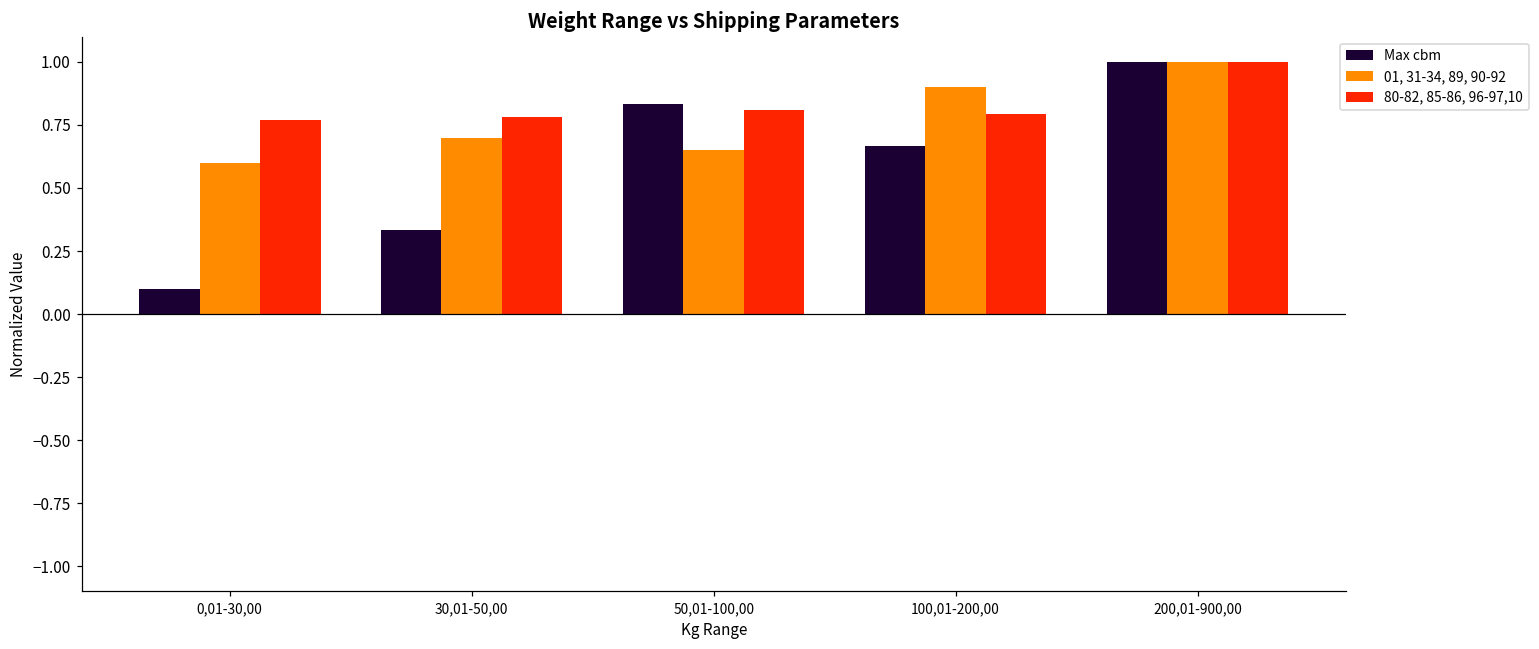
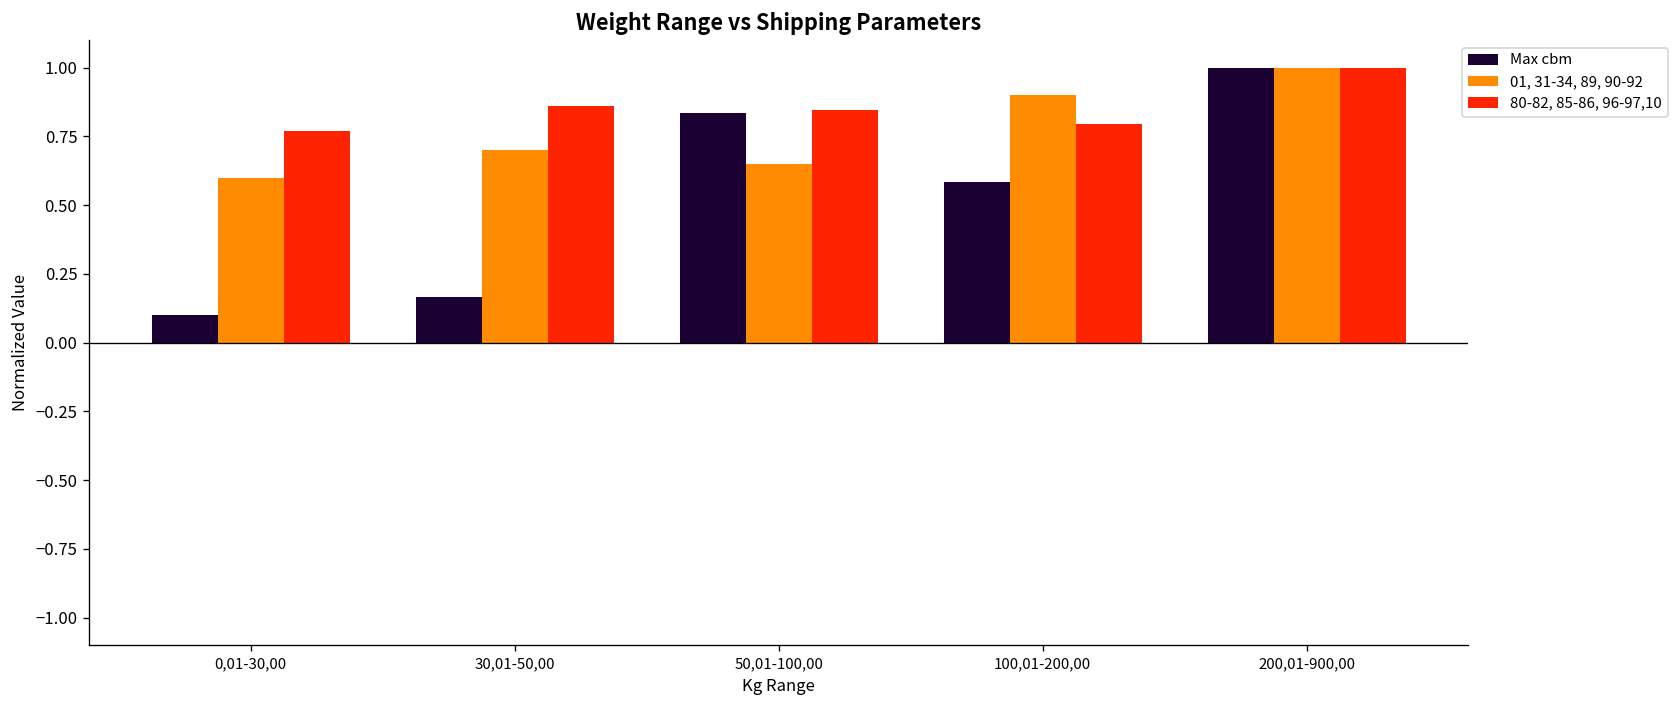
Max cbm, 30,01-50,00: 0.33 -> 0.17
80-82, 85-86, 96-97,10, 30,01-50,00: 0.78 -> 0.86
80-82, 85-86, 96-97,10, 50,01-100,00: 0.81 -> 0.85
Max cbm, 100,01-200,00: 0.67 -> 0.58
